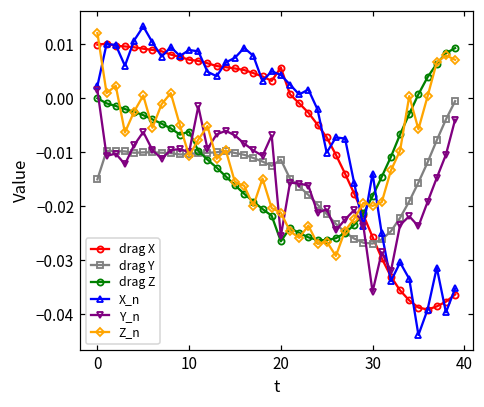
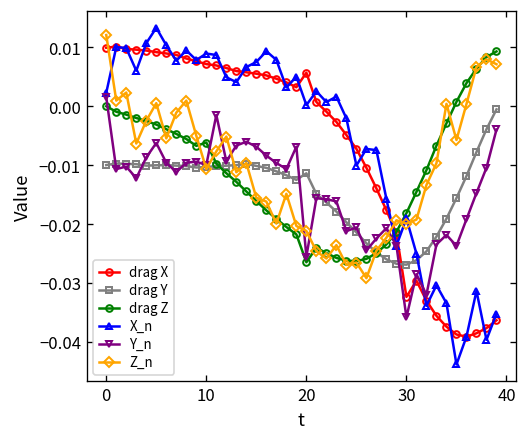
drag Y, 0: -0.015 -> -0.010
X_n, 20: 0.004 -> 0.000
drag X, 30: -0.026 -> -0.032
X_n, 30: -0.014 -> -0.019
